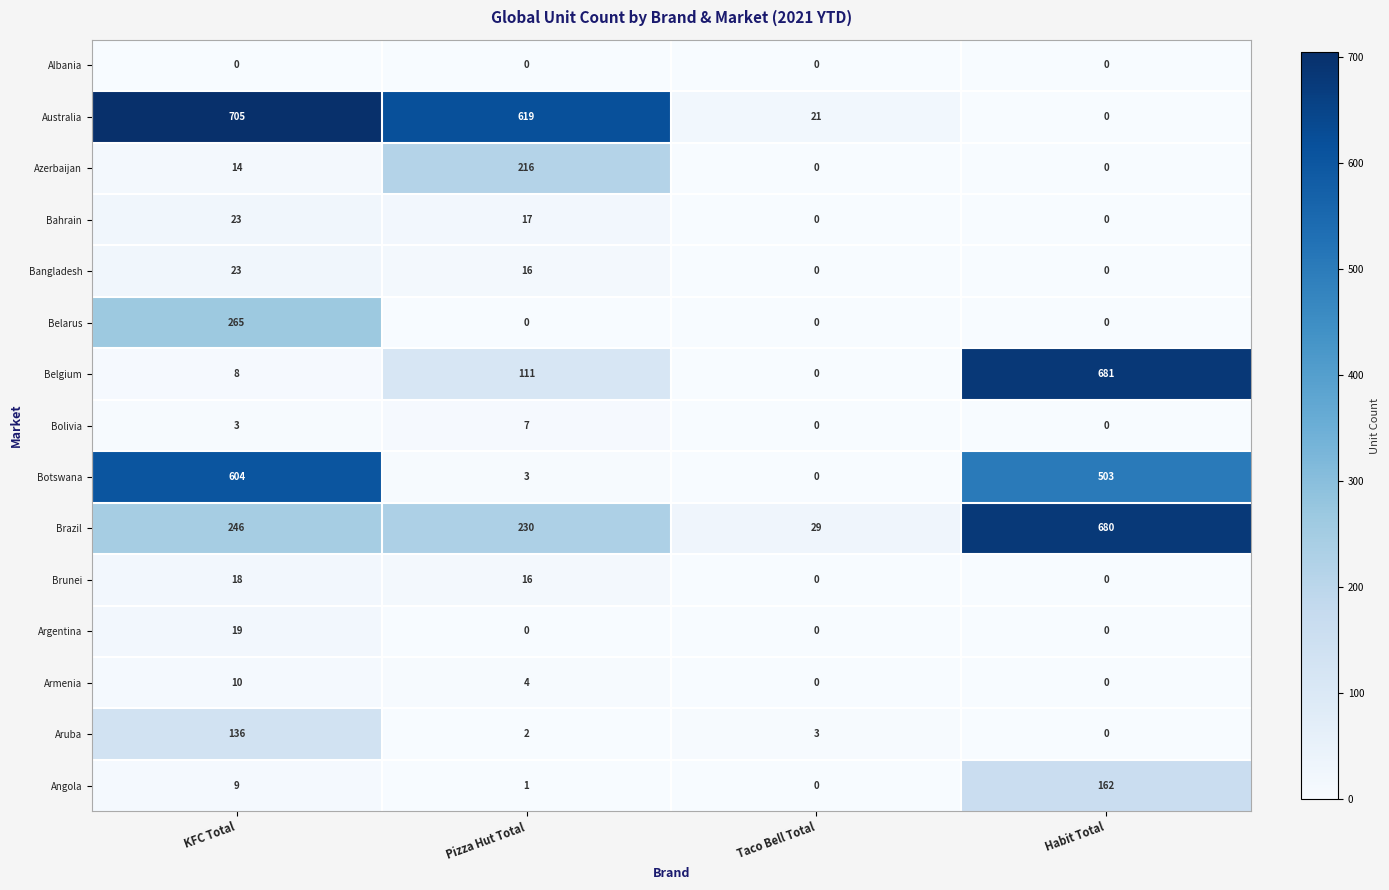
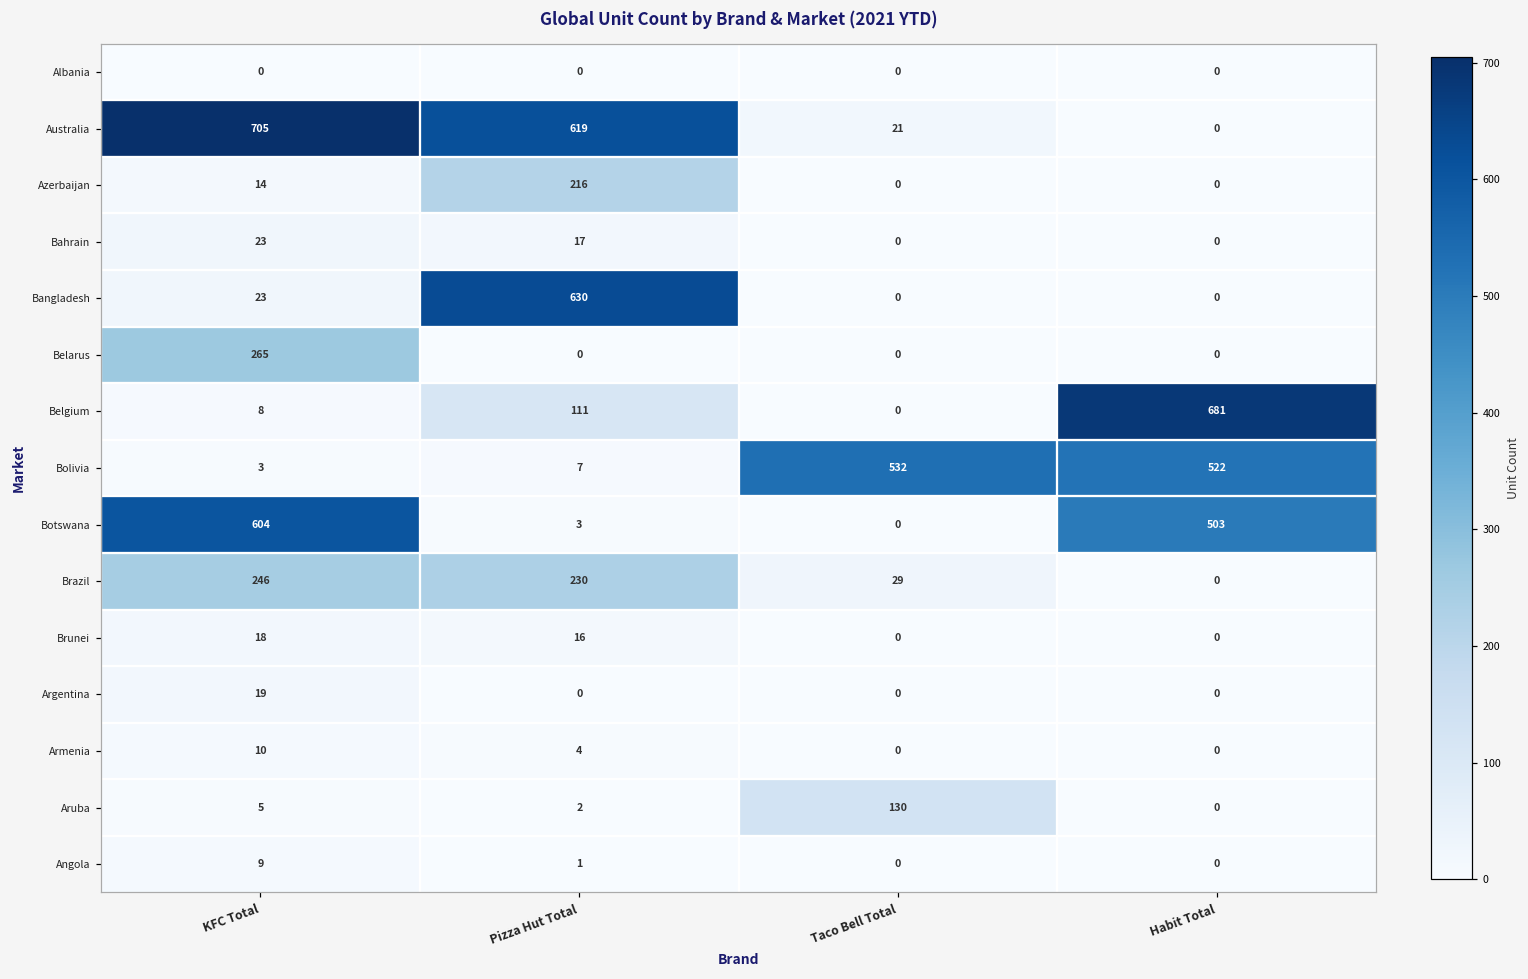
Bangladesh, Pizza Hut Total: 16 -> 630
Bolivia, Taco Bell Total: 0 -> 532
Bolivia, Habit Total: 0 -> 522
Brazil, Habit Total: 680 -> 0
Aruba, KFC Total: 136 -> 5
Aruba, Taco Bell Total: 3 -> 130
Angola, Habit Total: 162 -> 0
